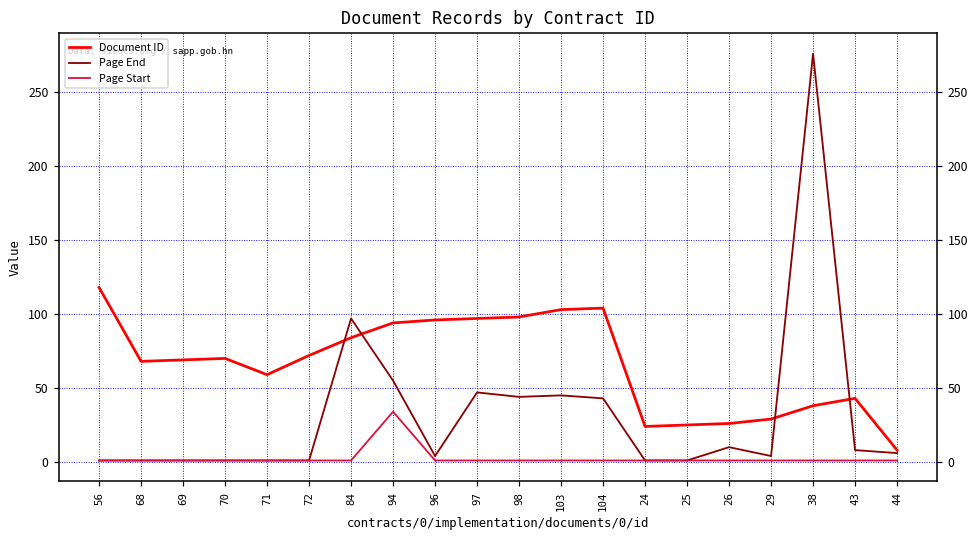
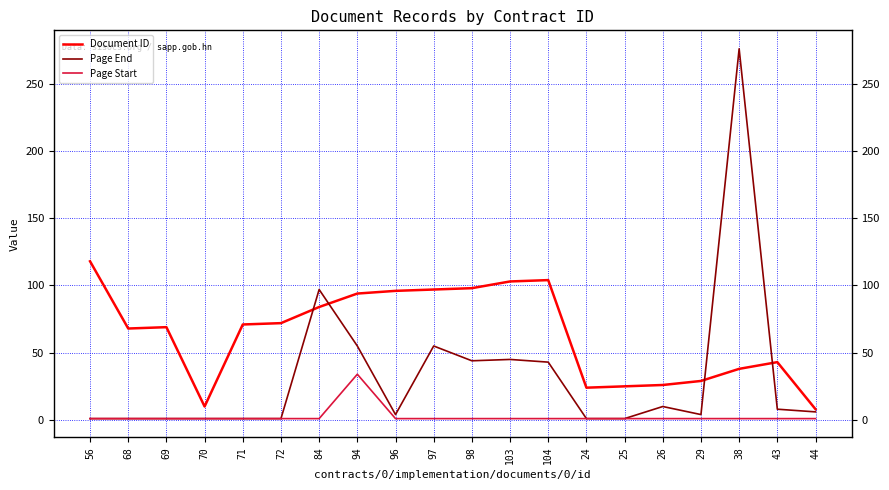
Document ID, 70: 70 -> 10
Document ID, 71: 59 -> 71
Page End, 97: 47 -> 55
